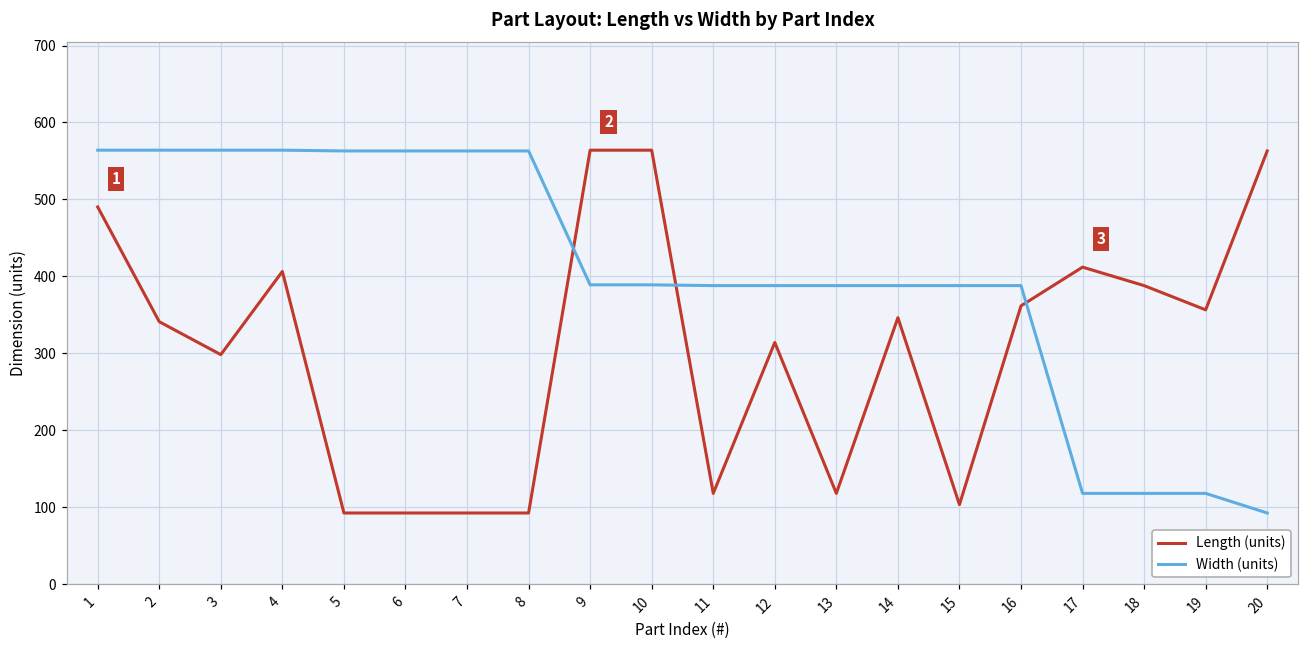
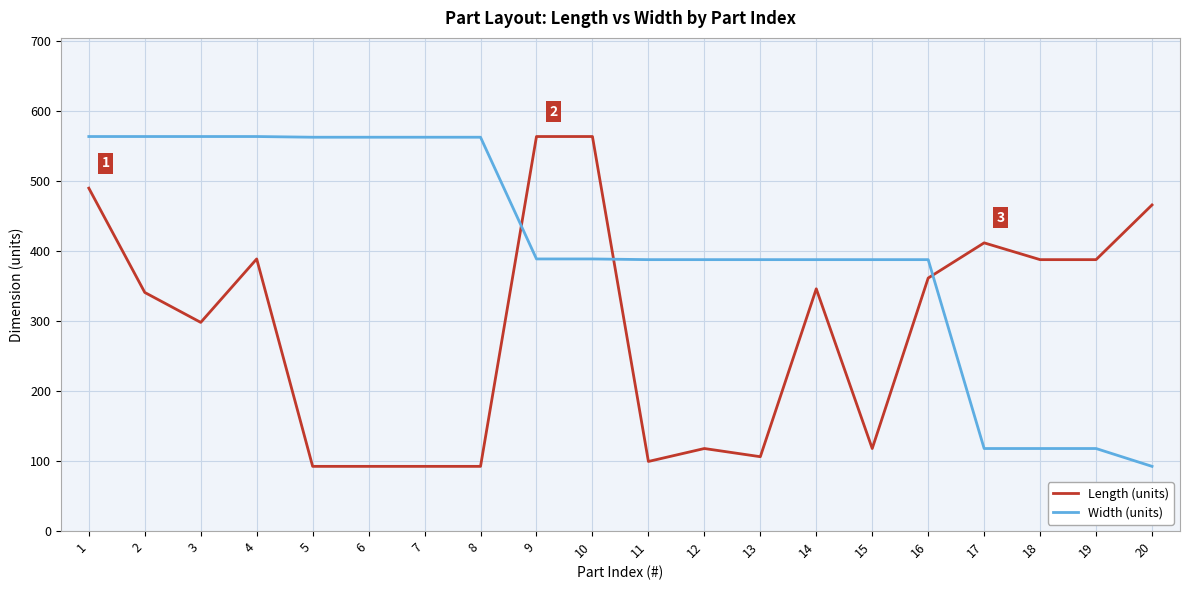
Length (units), 4: 410 -> 390
Length (units), 11: 120 -> 100
Length (units), 12: 310 -> 120
Length (units), 13: 120 -> 110
Length (units), 15: 100 -> 120
Length (units), 19: 360 -> 390
Length (units), 20: 560 -> 470
